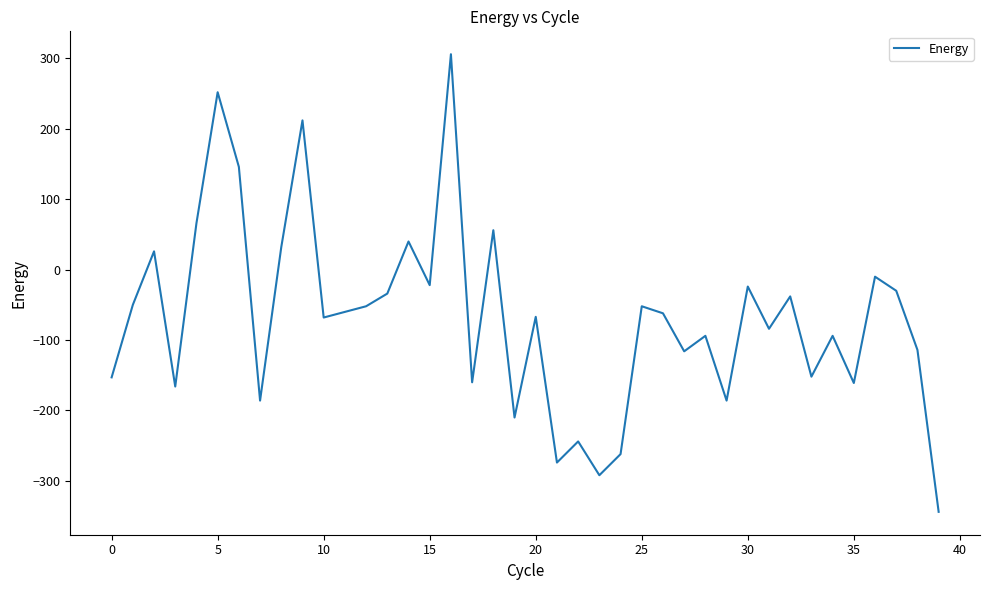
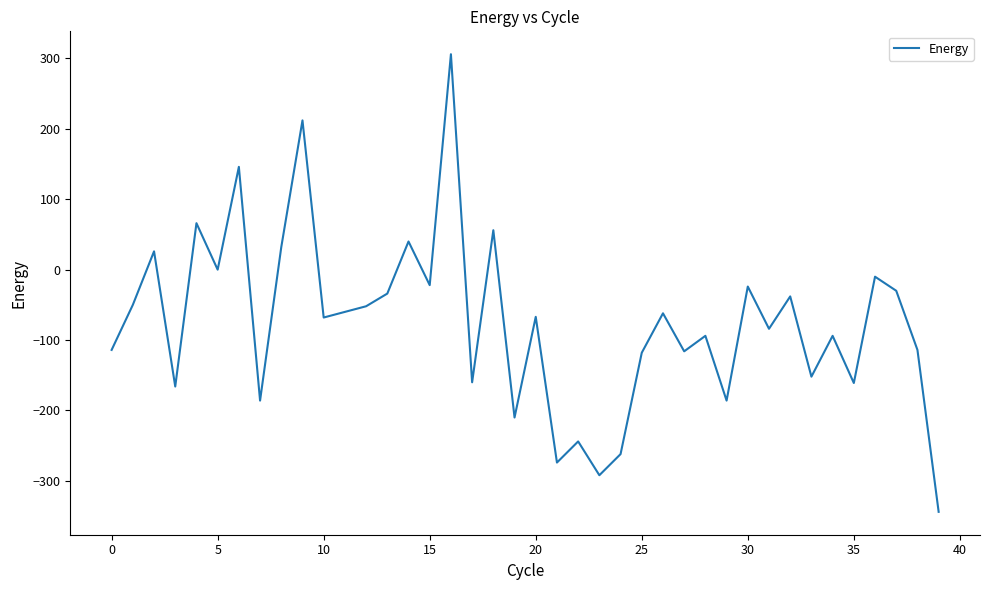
0: -150 -> -110
5: 250 -> 0
25: -50 -> -120
